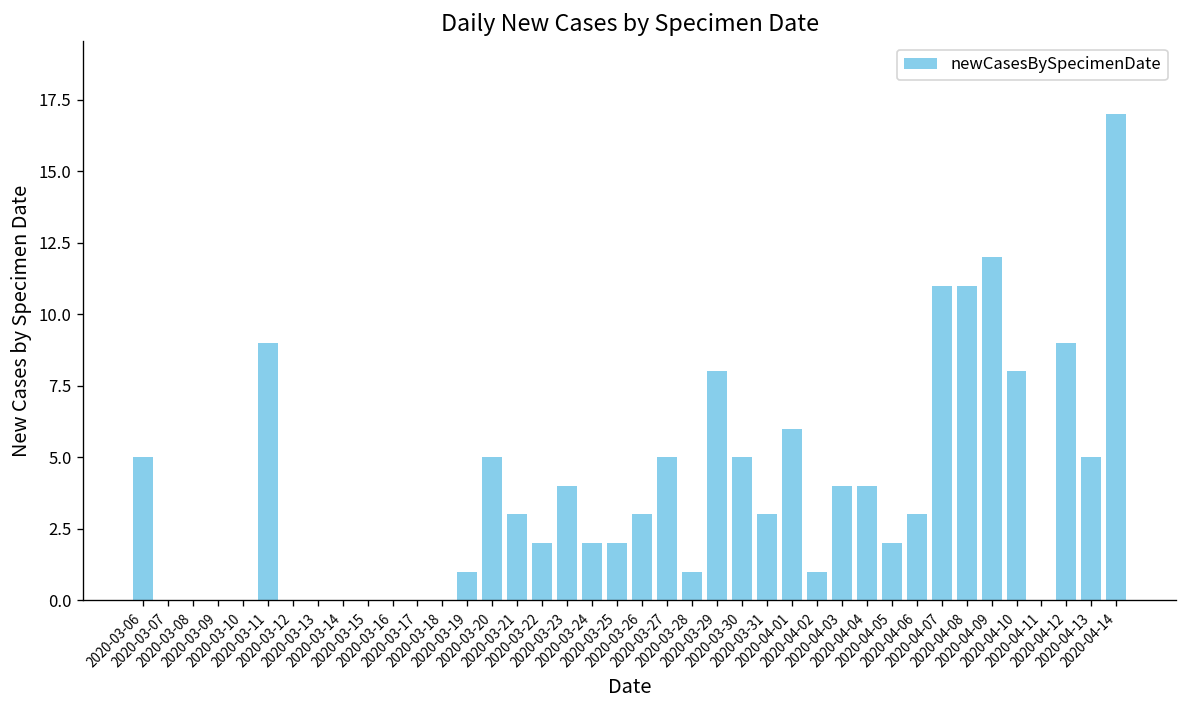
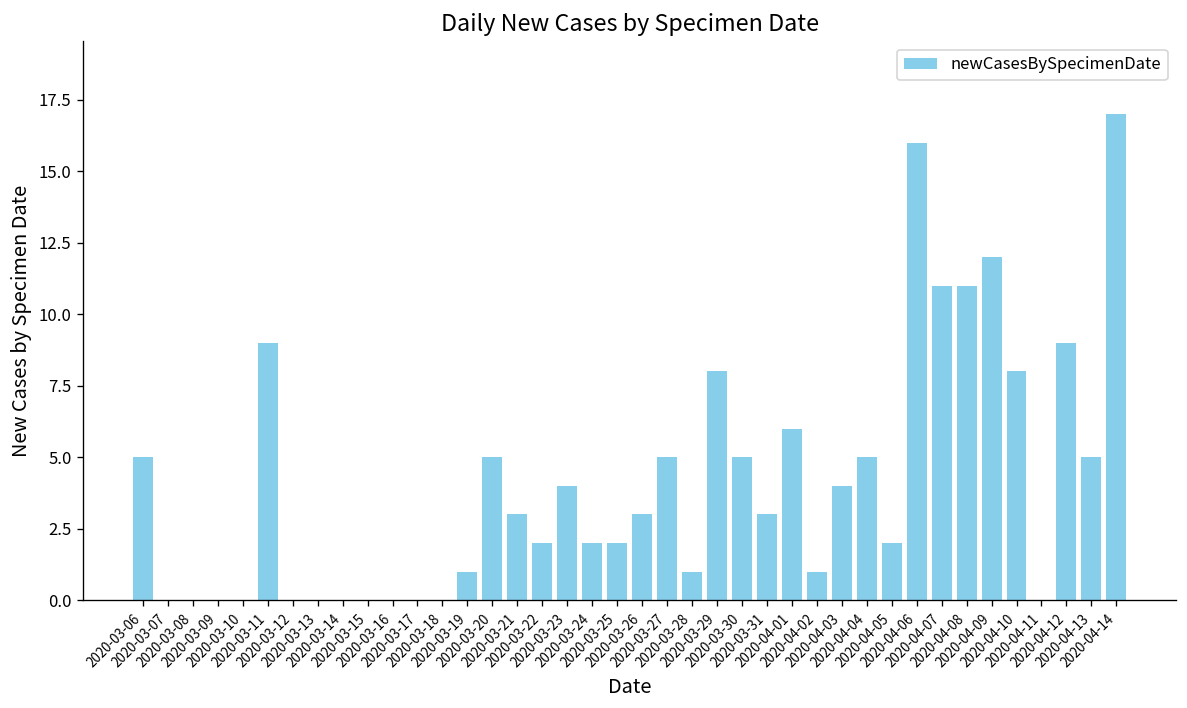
2020-04-04: 4 -> 5
2020-04-06: 3 -> 16
